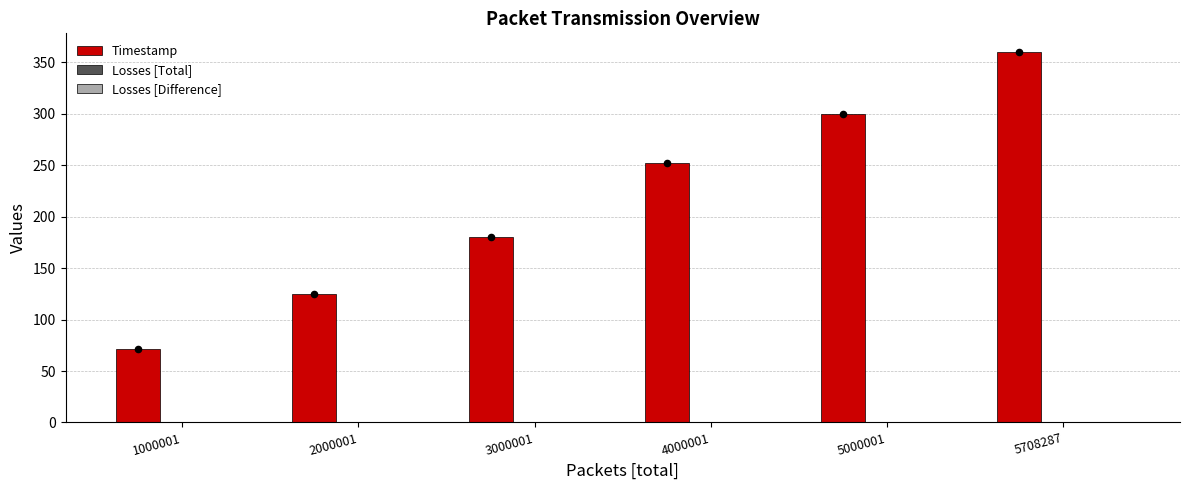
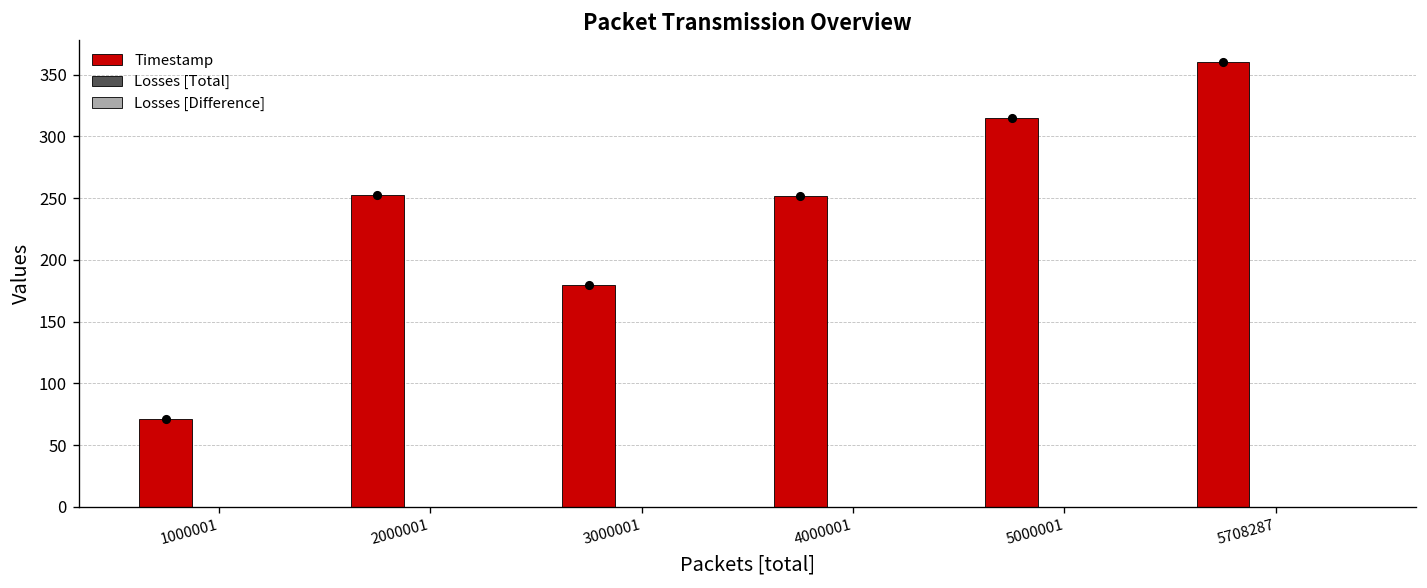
Timestamp, 2000001: 125 -> 252
Timestamp, 5000001: 300 -> 315
